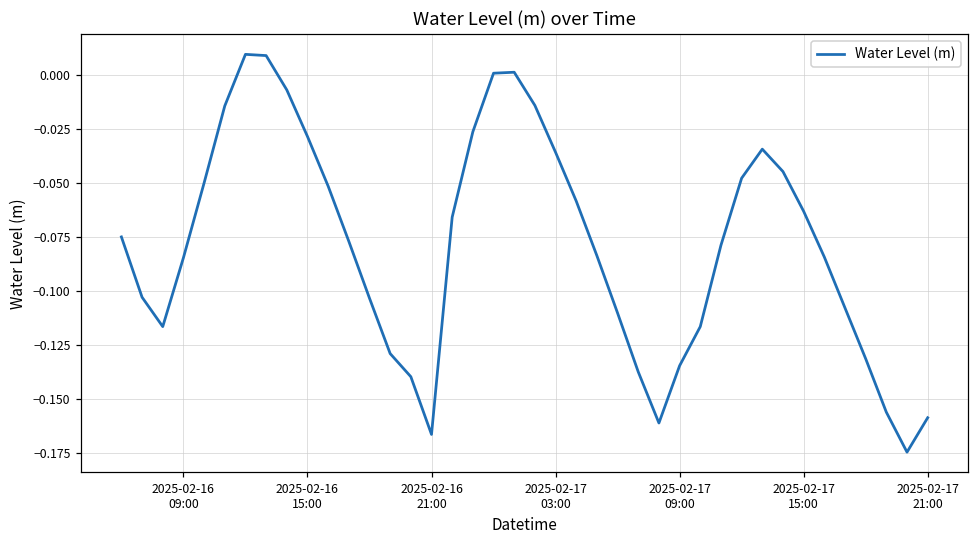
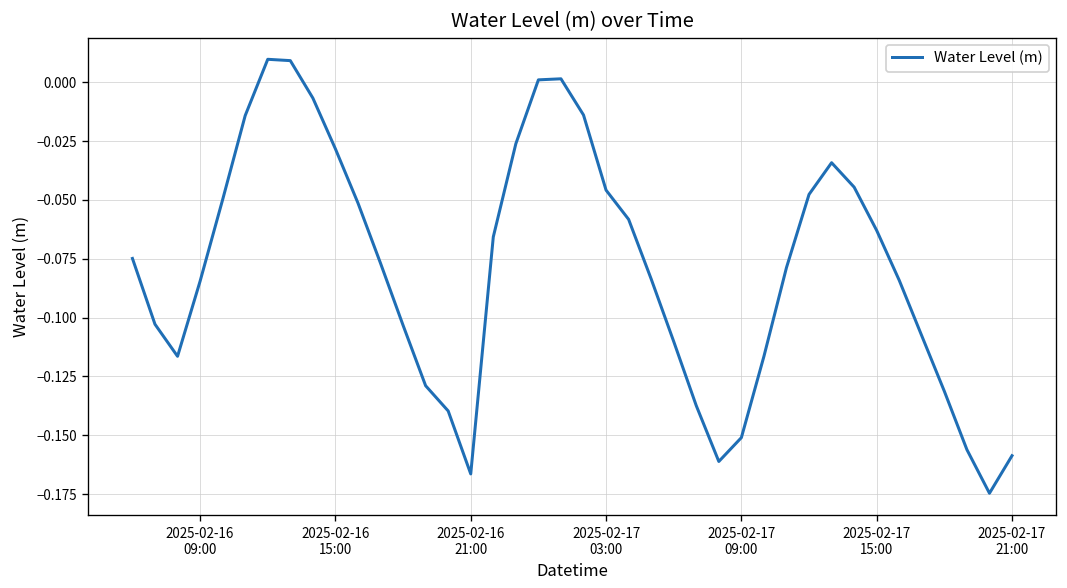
2025-02-17 03:00: -0.036 -> -0.046
2025-02-17 09:00: -0.135 -> -0.151
